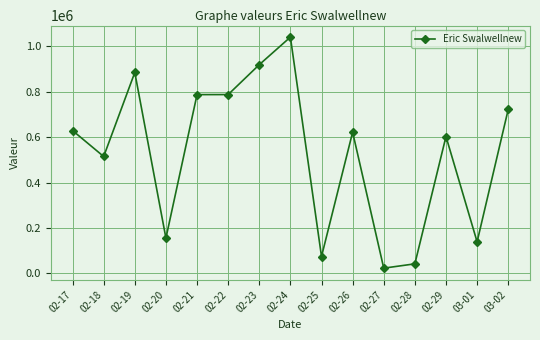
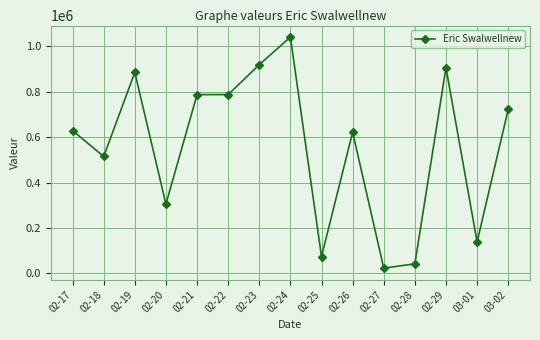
02-20: 160000 -> 310000
02-29: 600000 -> 910000
